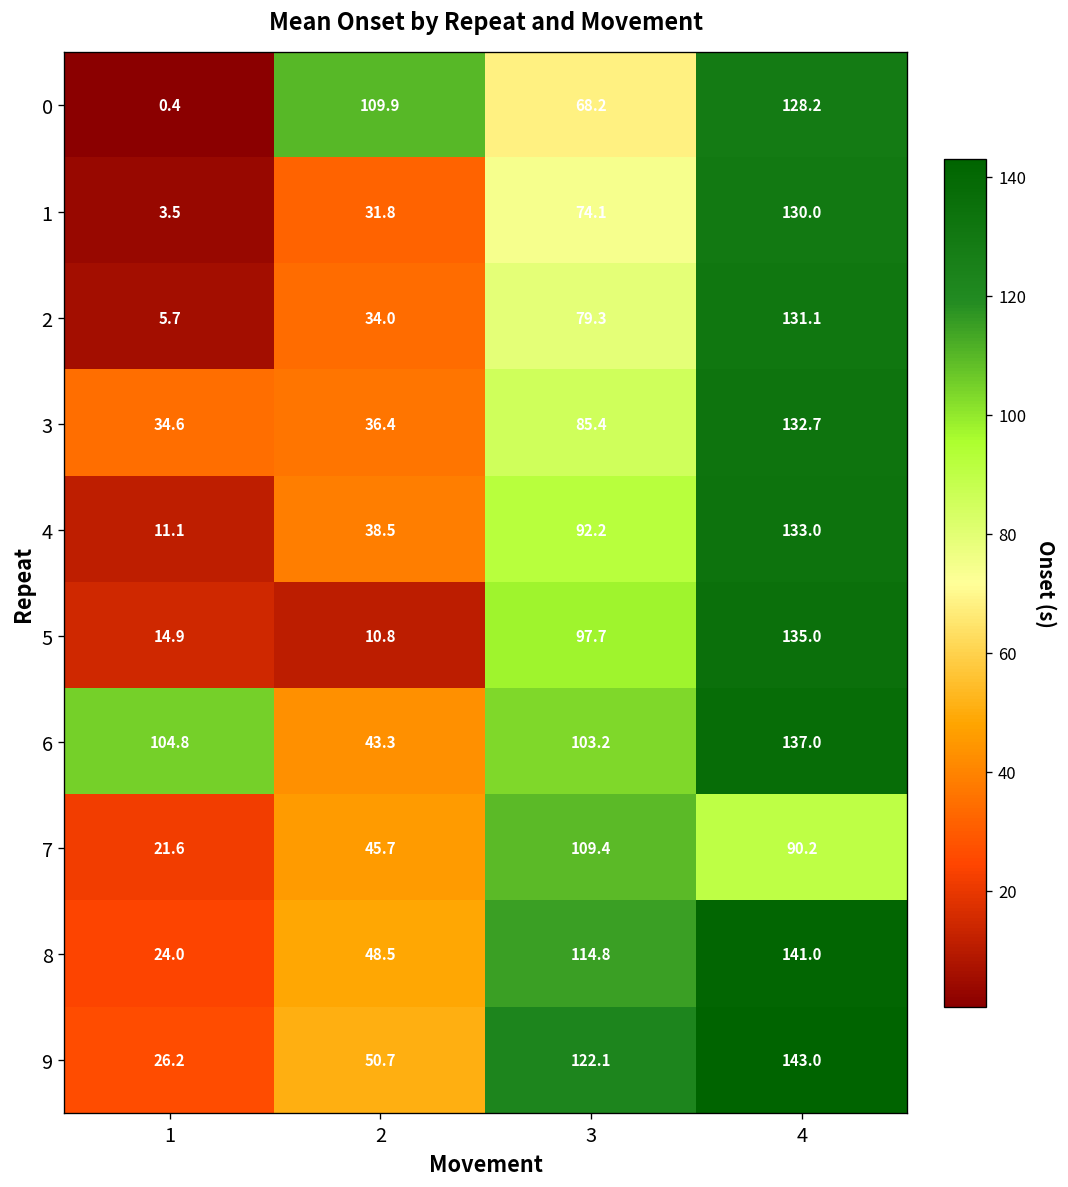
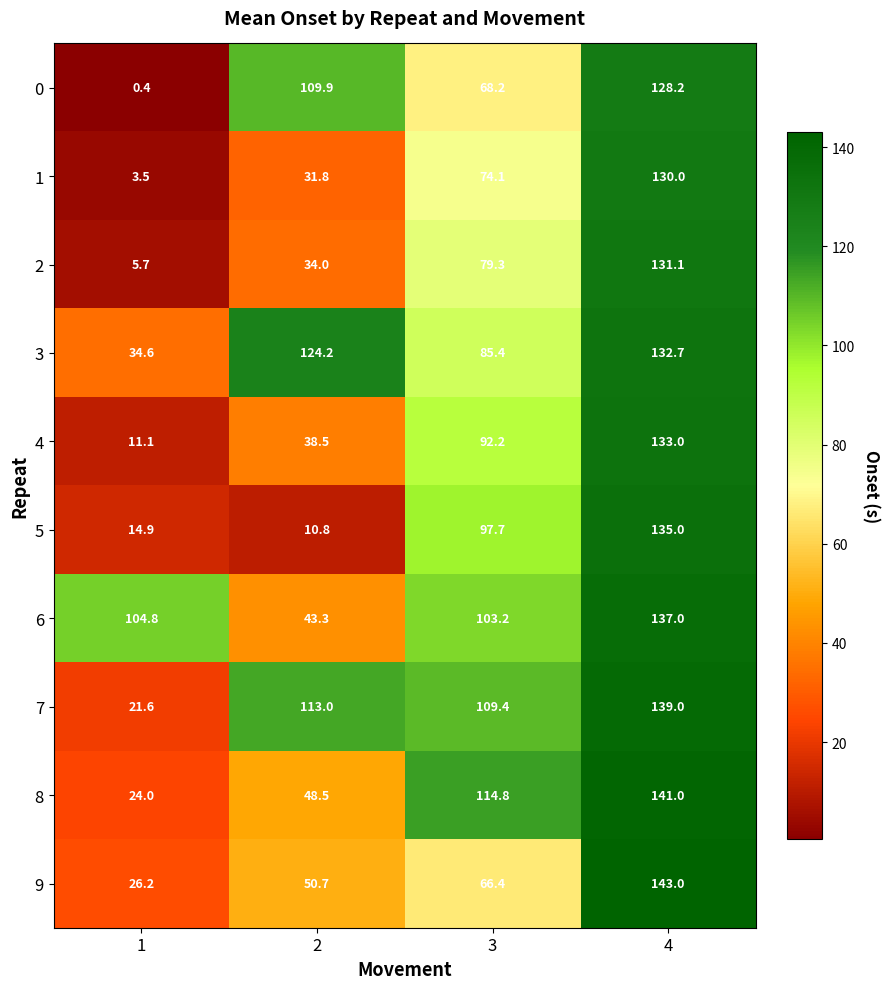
3, 2: 36.4 -> 124.2
7, 2: 45.7 -> 113.0
7, 4: 90.2 -> 139.0
9, 3: 122.1 -> 66.4
